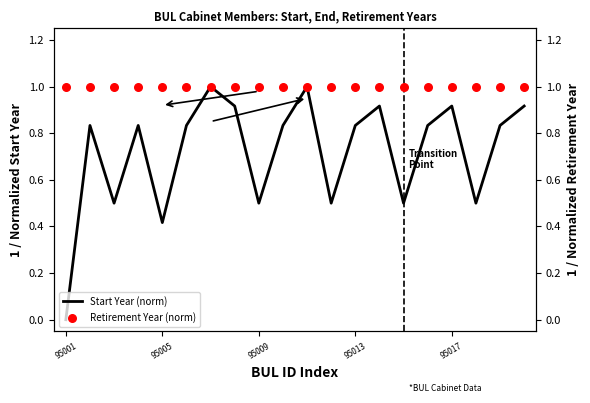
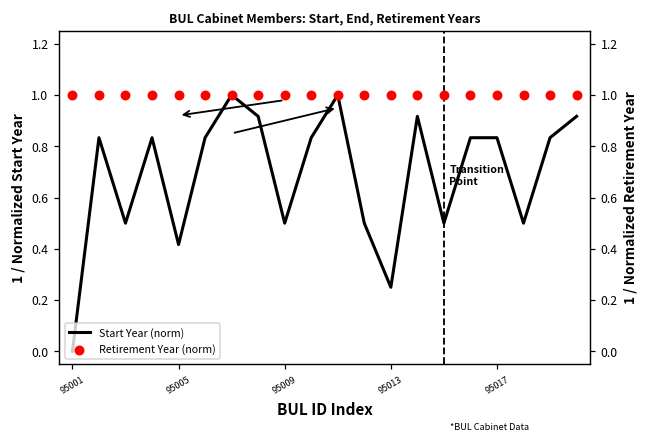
Start Year (norm), 95013: 0.83 -> 0.25
Start Year (norm), 95017: 0.92 -> 0.83
